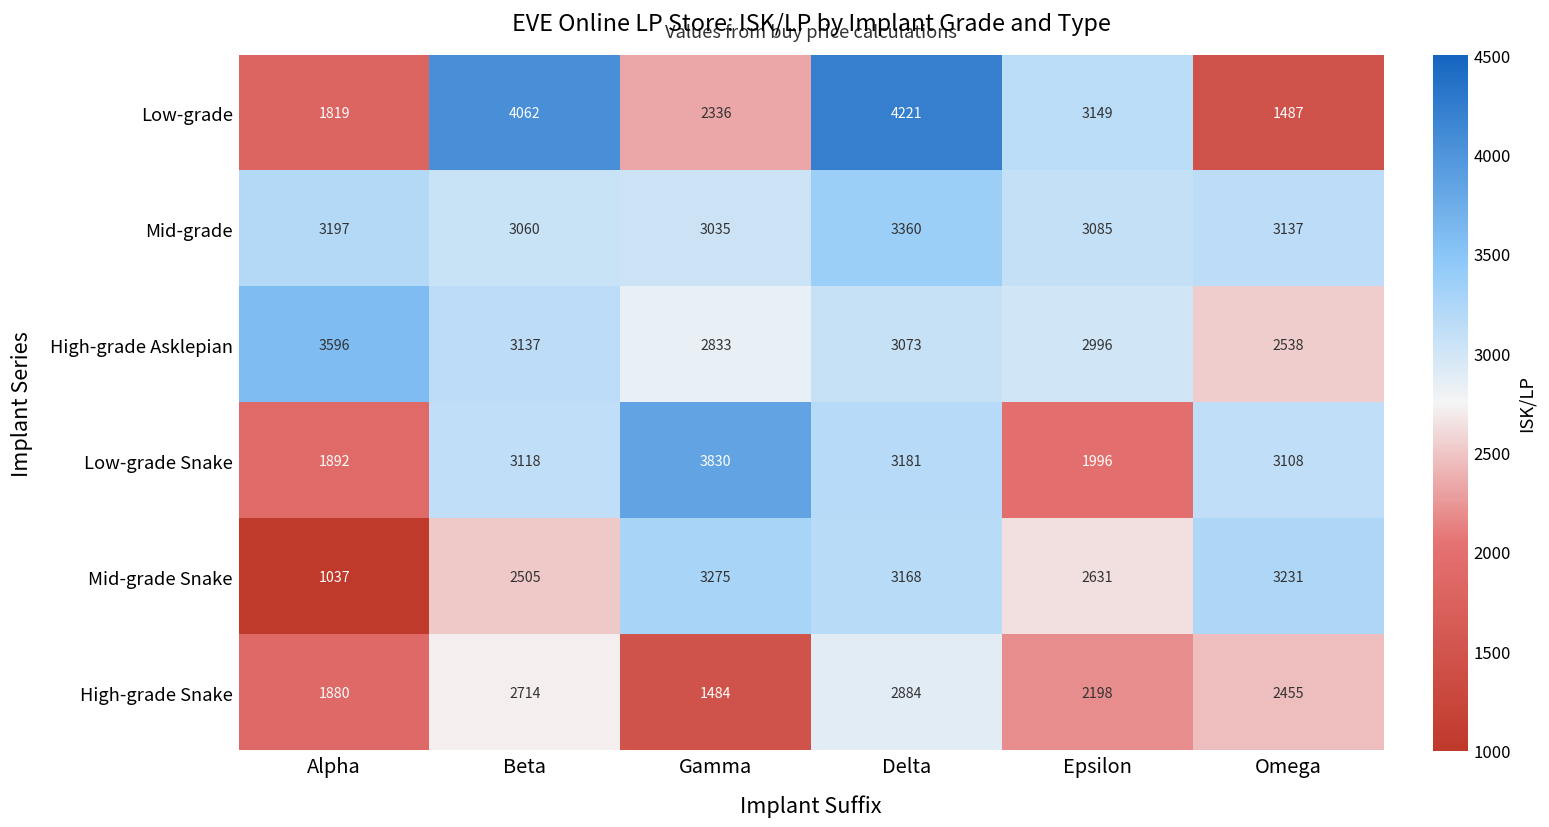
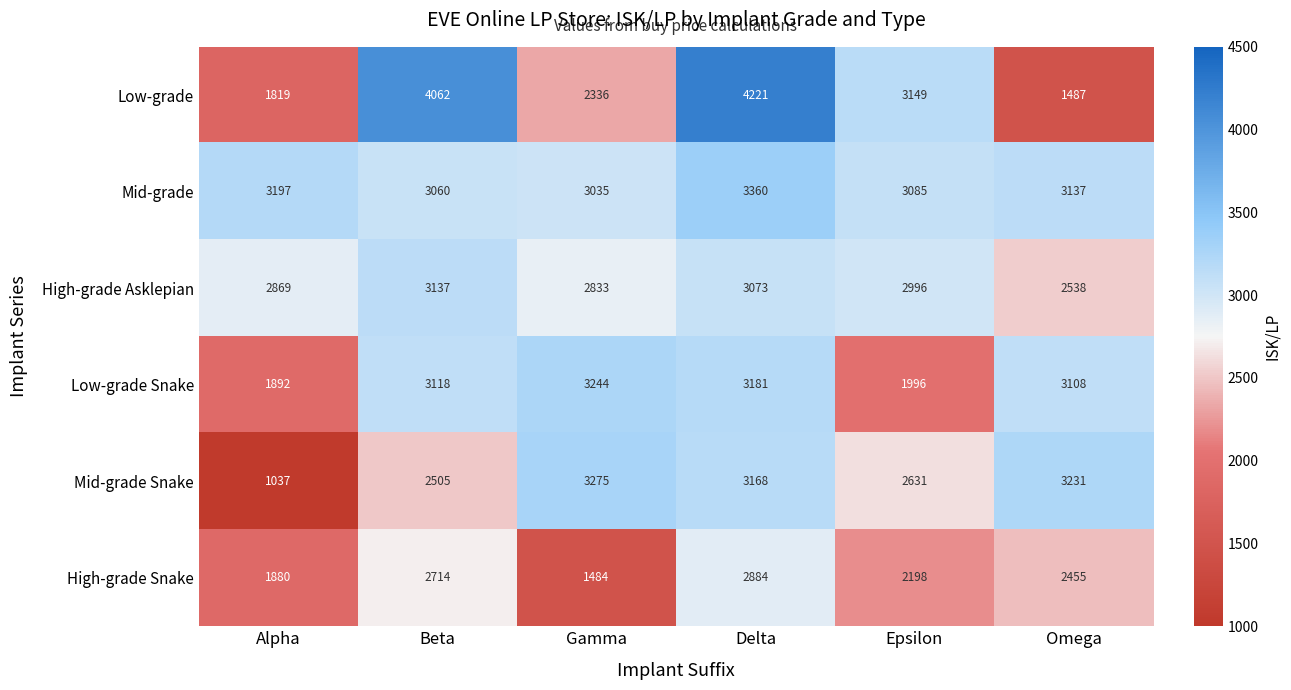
High-grade Asklepian, Alpha: 3596 -> 2869
Low-grade Snake, Gamma: 3830 -> 3244
